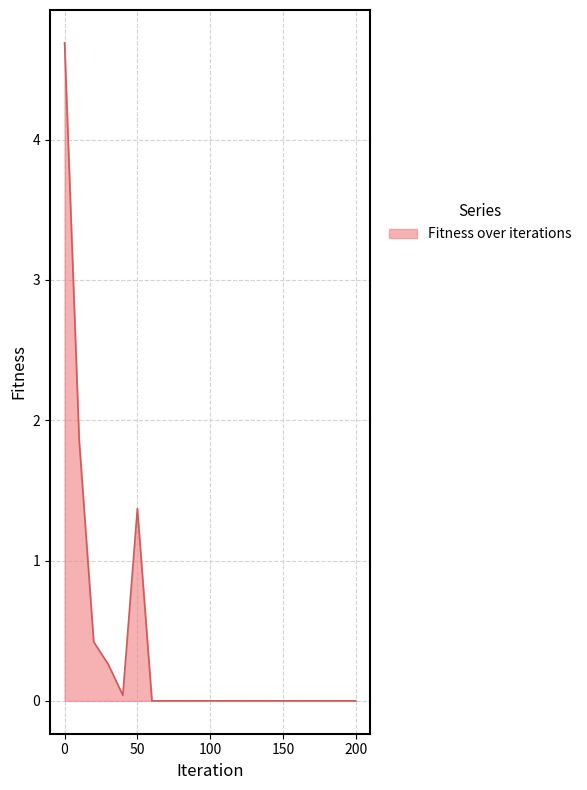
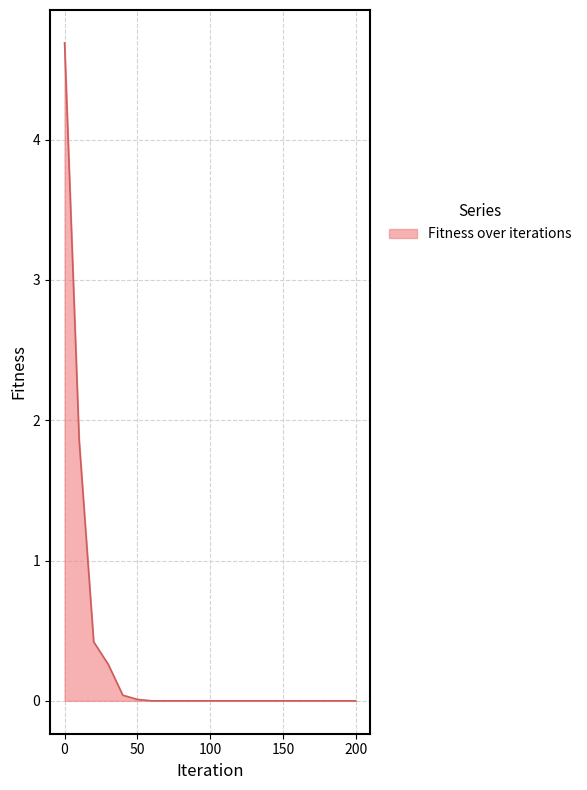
50: 1.37 -> 0.01
